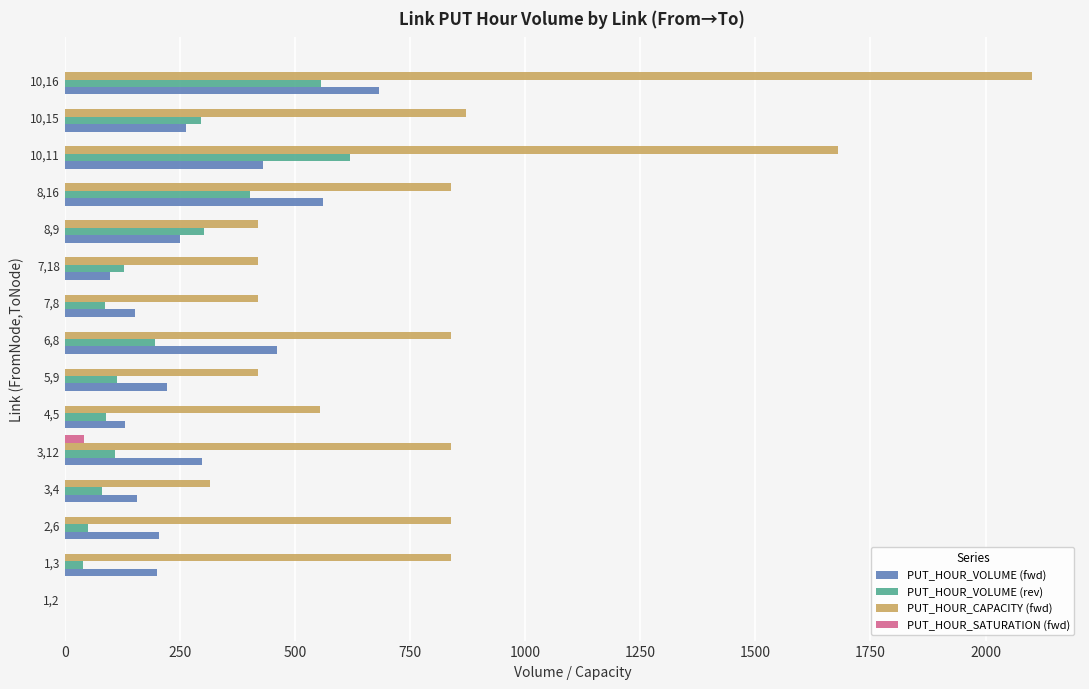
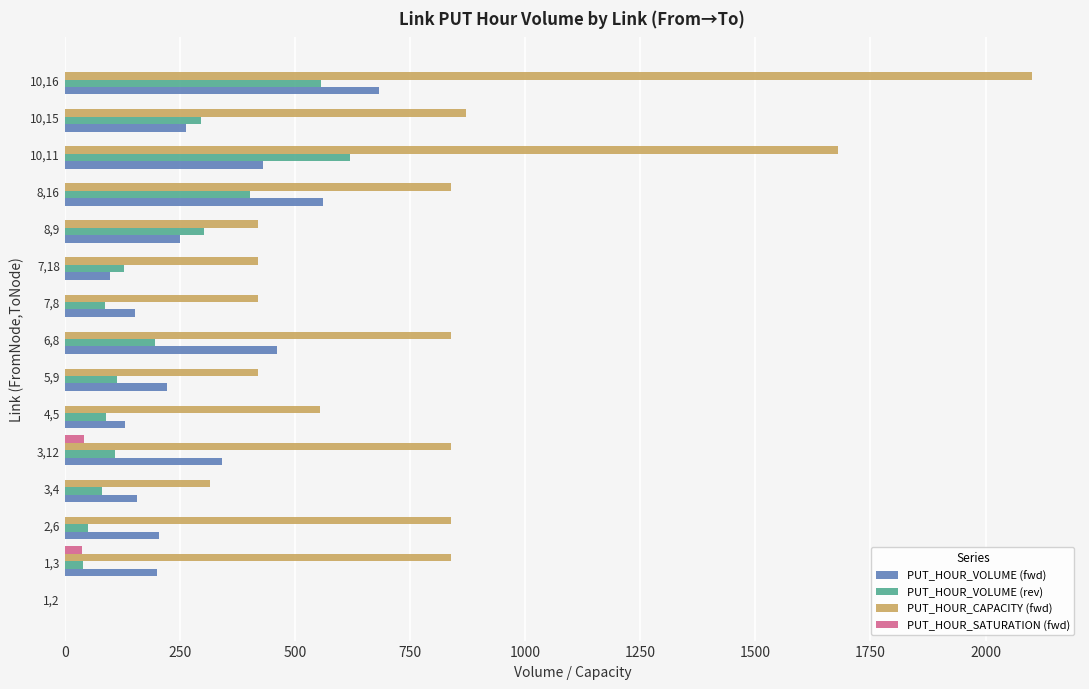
PUT_HOUR_VOLUME (fwd), 3,12: 300 -> 340
PUT_HOUR_SATURATION (fwd), 1,3: 0 -> 40
